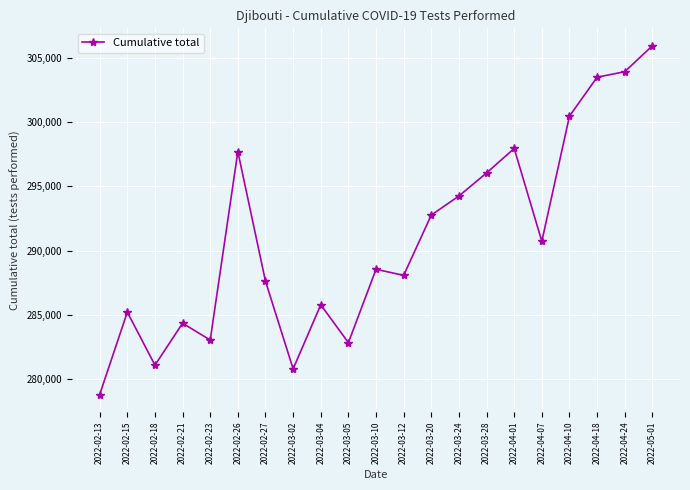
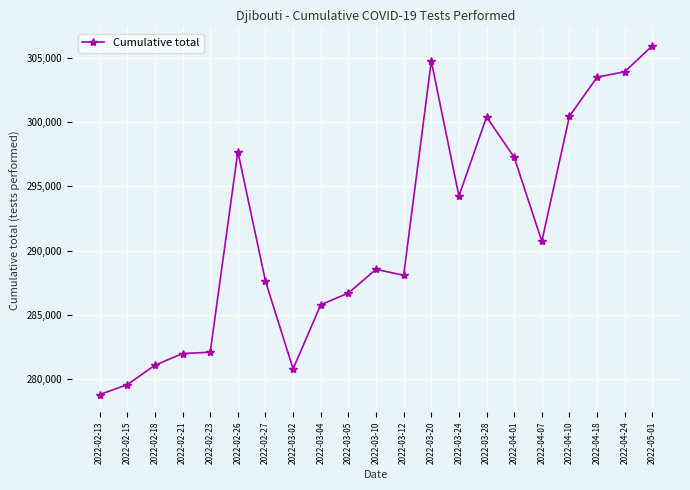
2022-02-15: 285,200 -> 279,600
2022-02-21: 284,400 -> 282,000
2022-02-23: 283,100 -> 282,100
2022-03-05: 282,900 -> 286,700
2022-03-20: 292,800 -> 304,800
2022-03-28: 296,100 -> 300,400
2022-04-01: 298,000 -> 297,300
